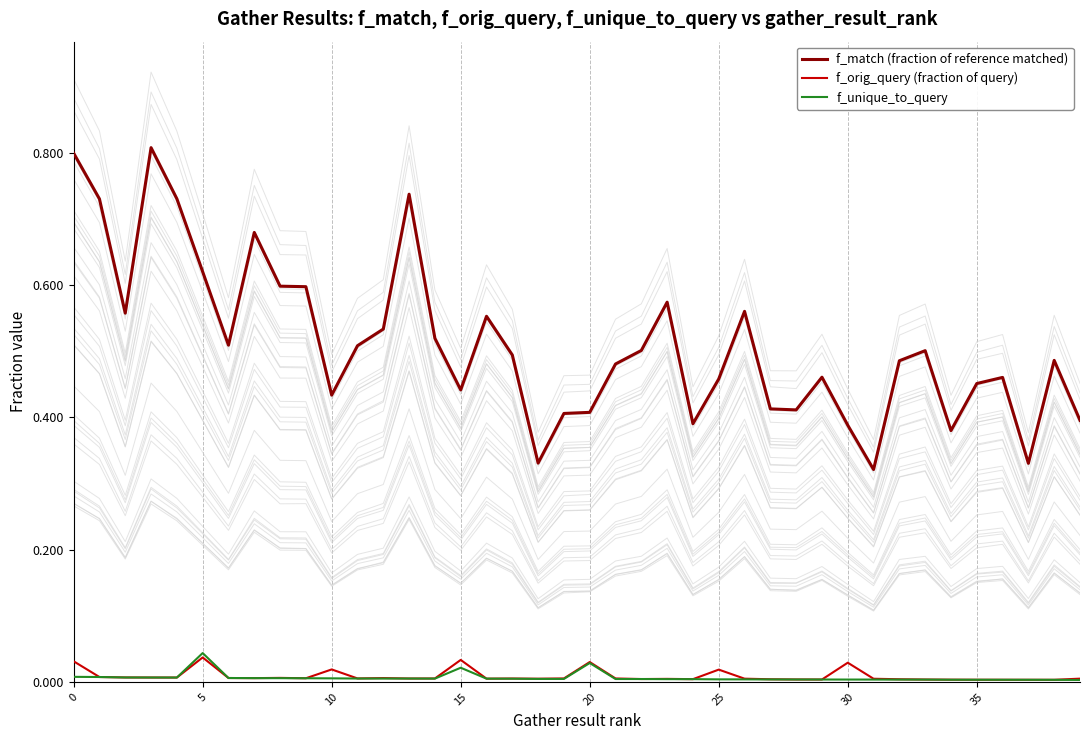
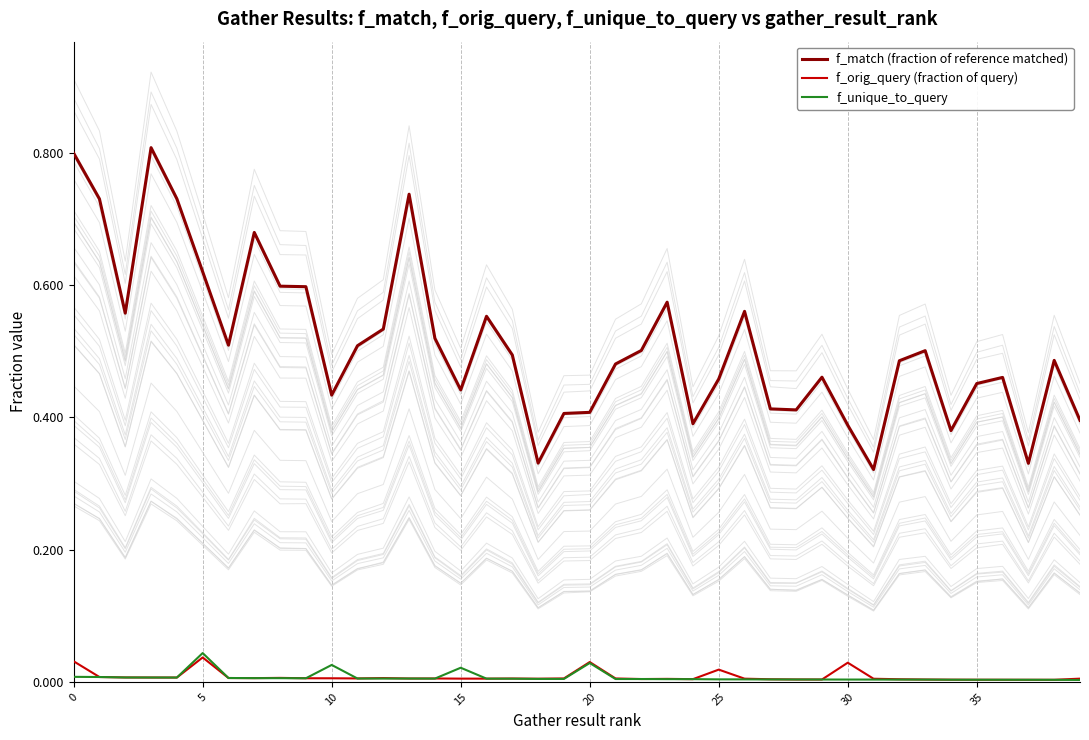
f_orig_query (fraction of query), 10: 0.02 -> 0.01
f_unique_to_query, 10: 0.01 -> 0.03
f_orig_query (fraction of query), 15: 0.03 -> 0.00
